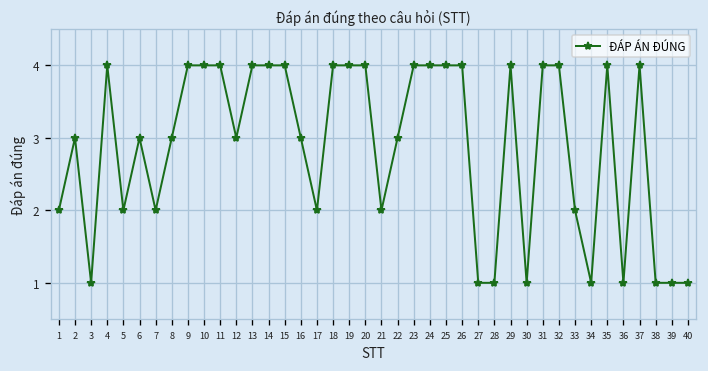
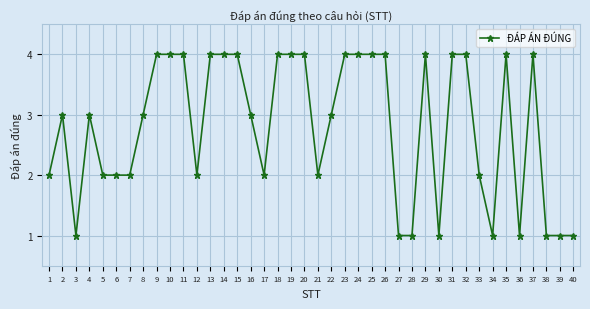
4: 4 -> 3
6: 3 -> 2
12: 3 -> 2
